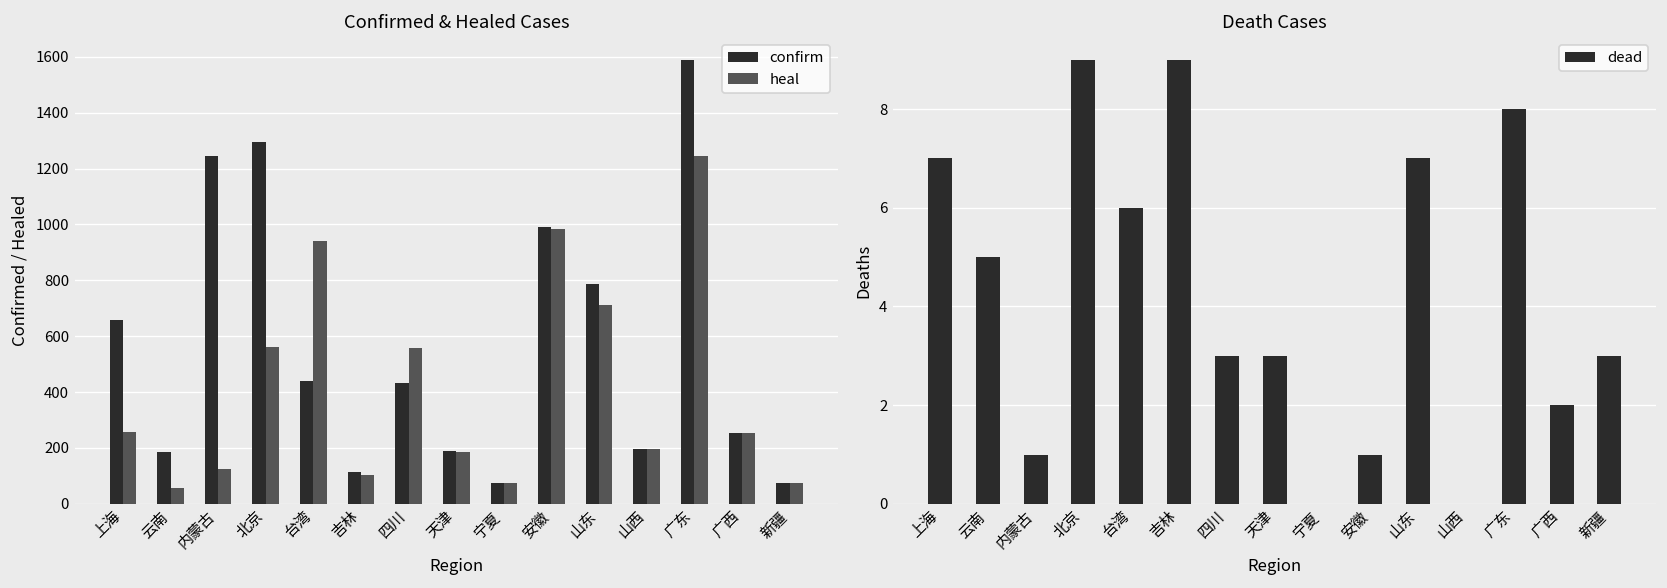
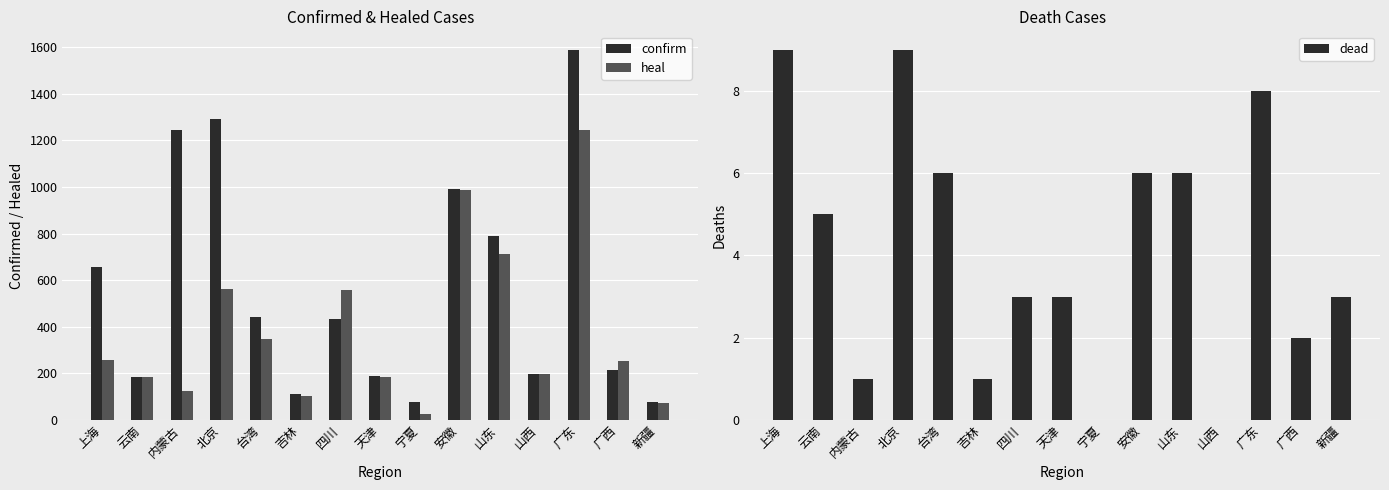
Confirmed & Healed Cases, heal, 云南: 60 -> 180
Confirmed & Healed Cases, heal, 台湾: 940 -> 350
Confirmed & Healed Cases, heal, 宁夏: 80 -> 30
Confirmed & Healed Cases, confirm, 广西: 250 -> 220
Death Cases, 上海: 7 -> 9
Death Cases, 吉林: 9 -> 1
Death Cases, 安徽: 1 -> 6
Death Cases, 山东: 7 -> 6
